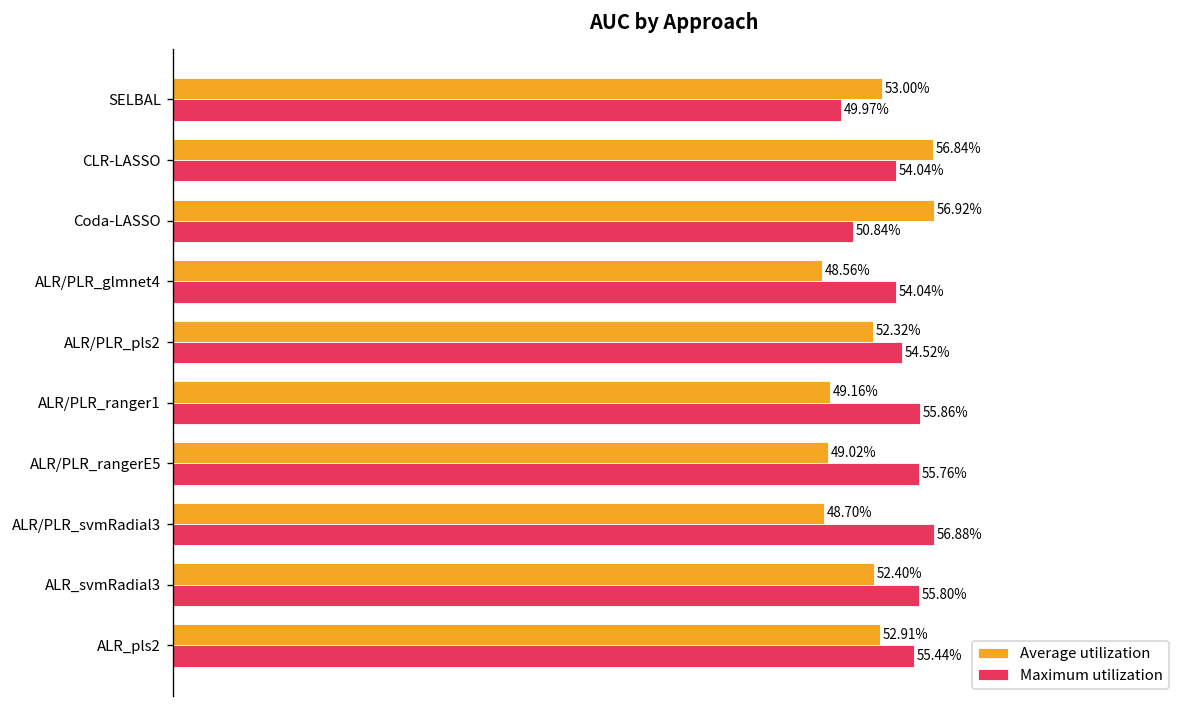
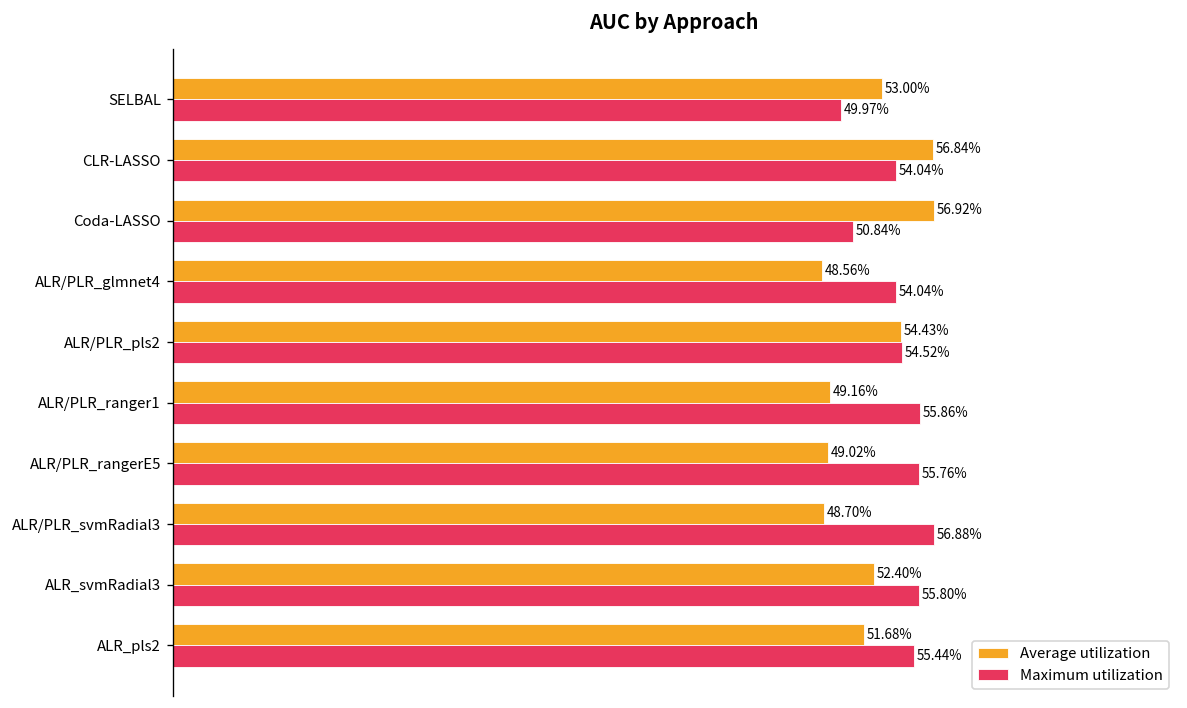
Average utilization, ALR/PLR_pls2: 52.32% -> 54.43%
Average utilization, ALR_pls2: 52.91% -> 51.68%
